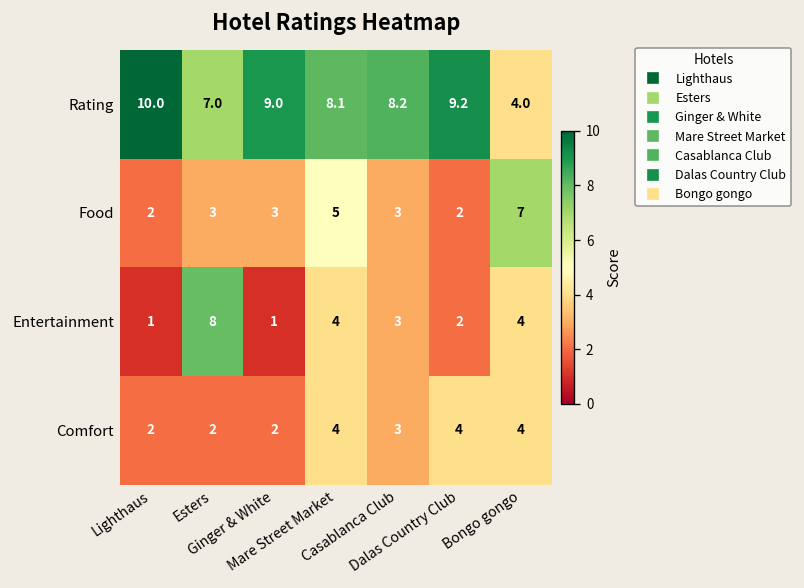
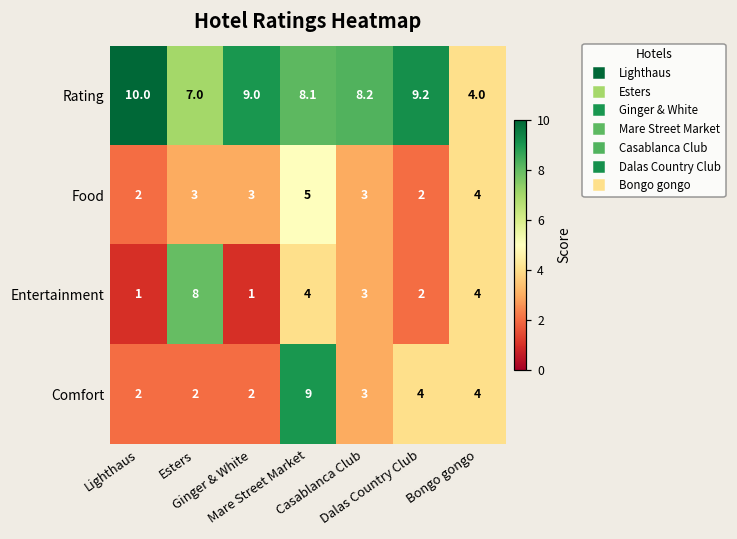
Food, Bongo gongo: 7 -> 4
Comfort, Mare Street Market: 4 -> 9
